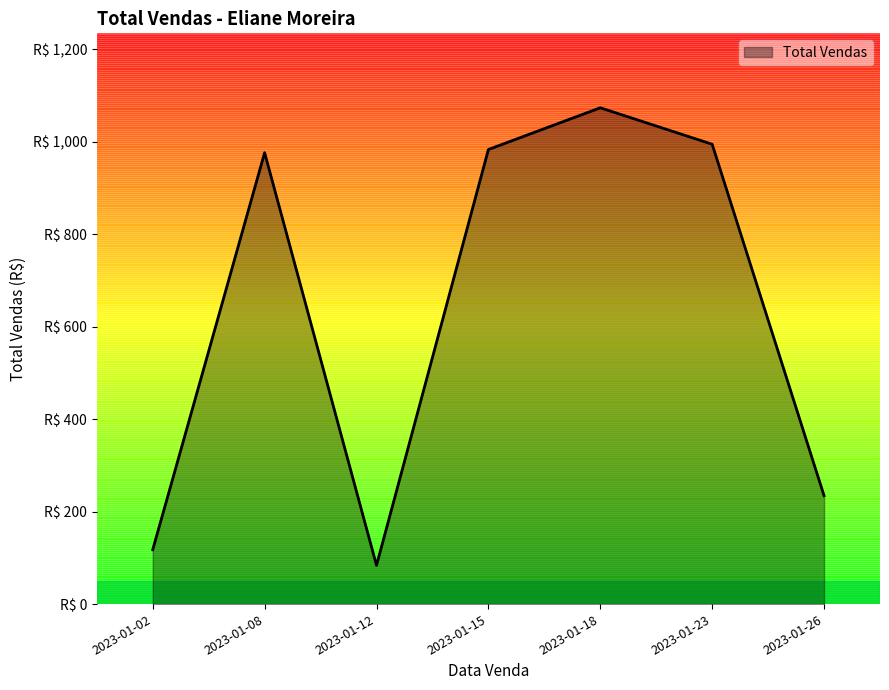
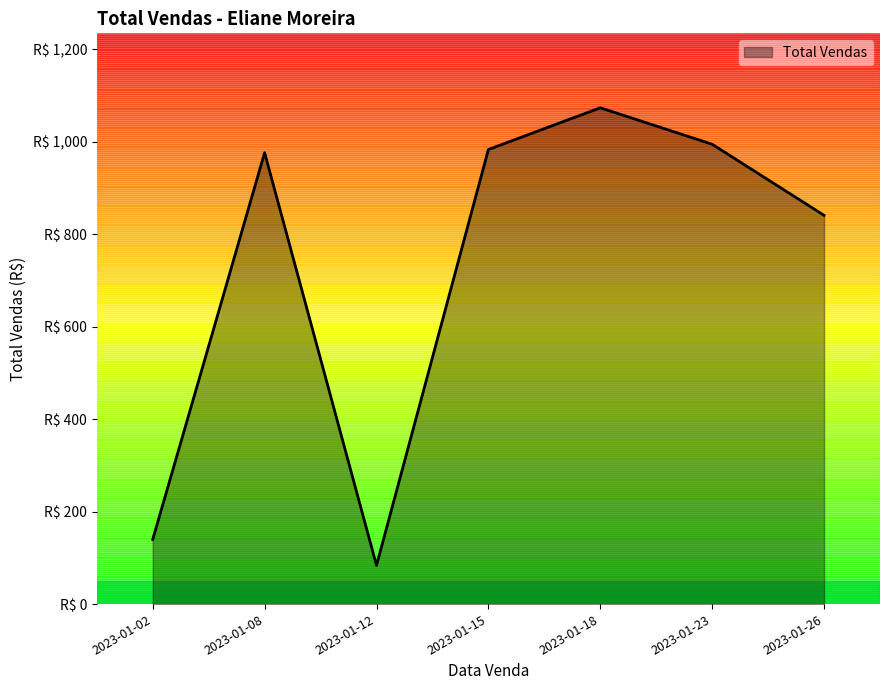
2023-01-02: R$ 120 -> R$ 140
2023-01-26: R$ 230 -> R$ 840
